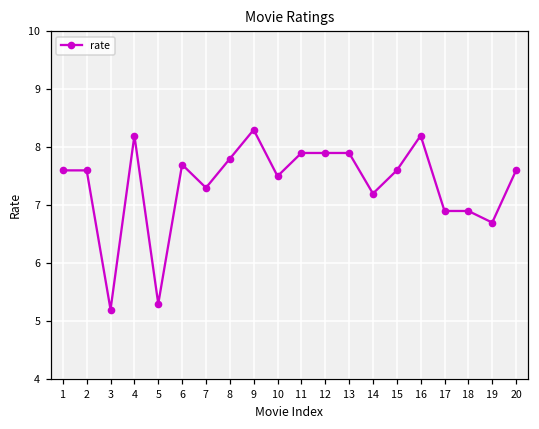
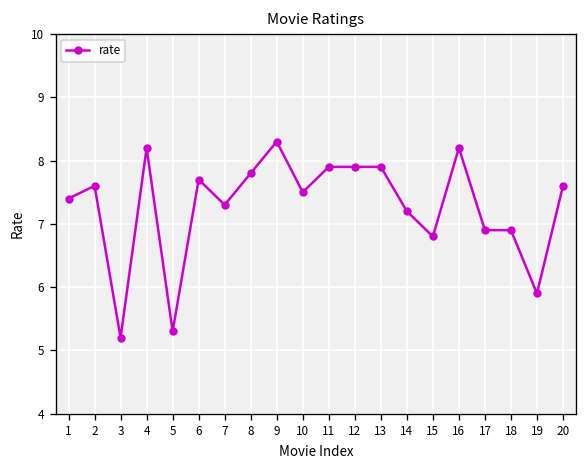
1: 7.6 -> 7.4
15: 7.6 -> 6.8
19: 6.7 -> 5.9
